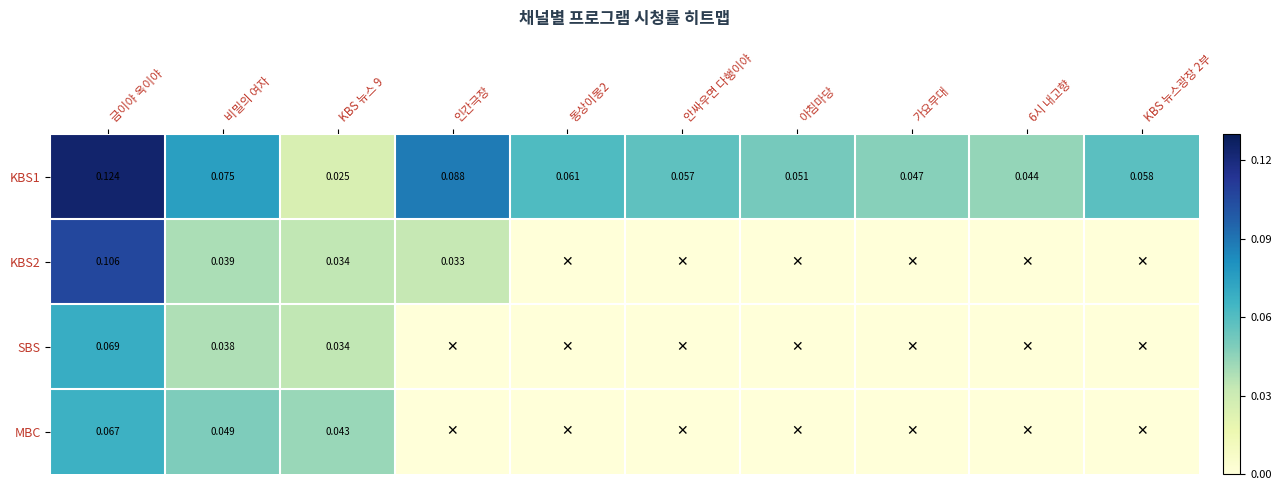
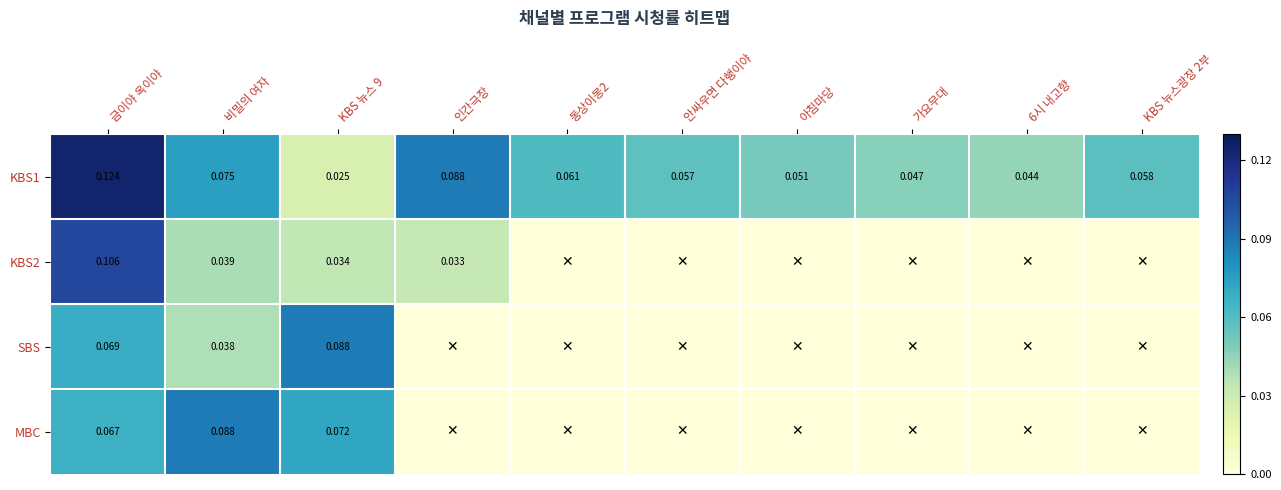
SBS, KBS 뉴스 9: 0.034 -> 0.088
MBC, 비밀의 여자: 0.049 -> 0.088
MBC, KBS 뉴스 9: 0.043 -> 0.072
